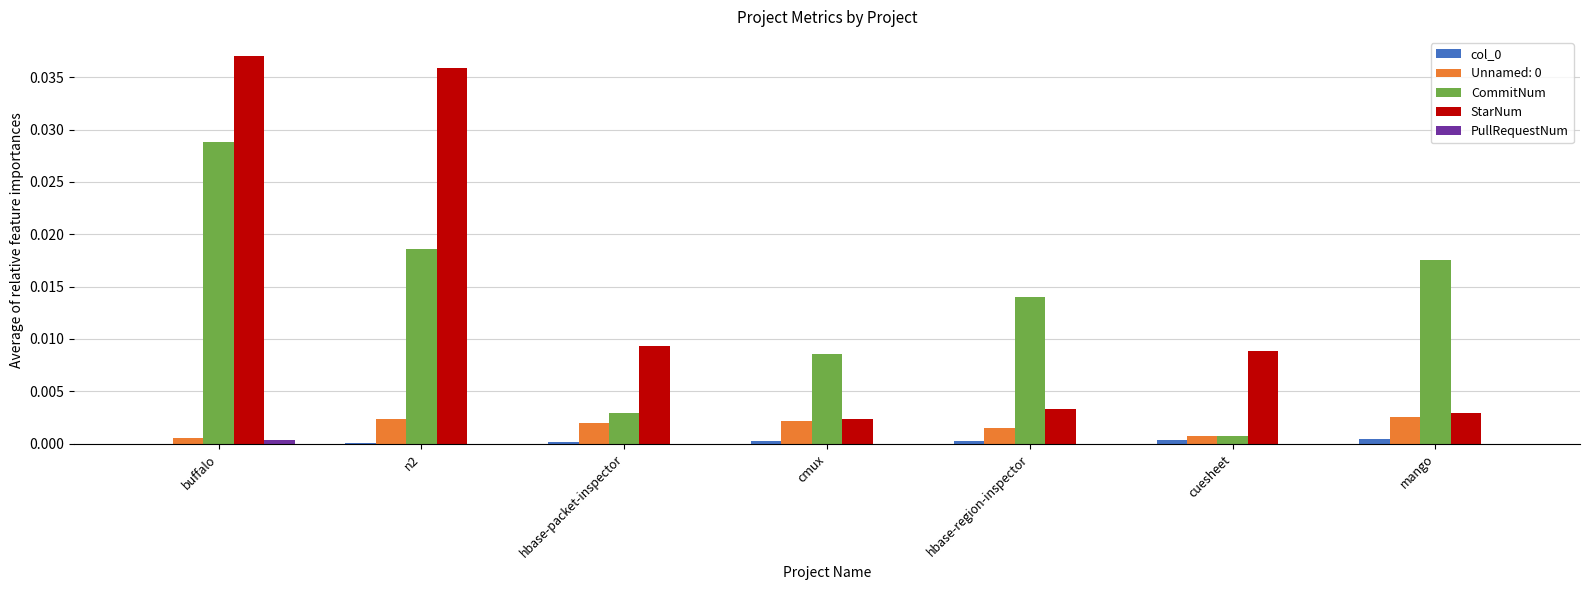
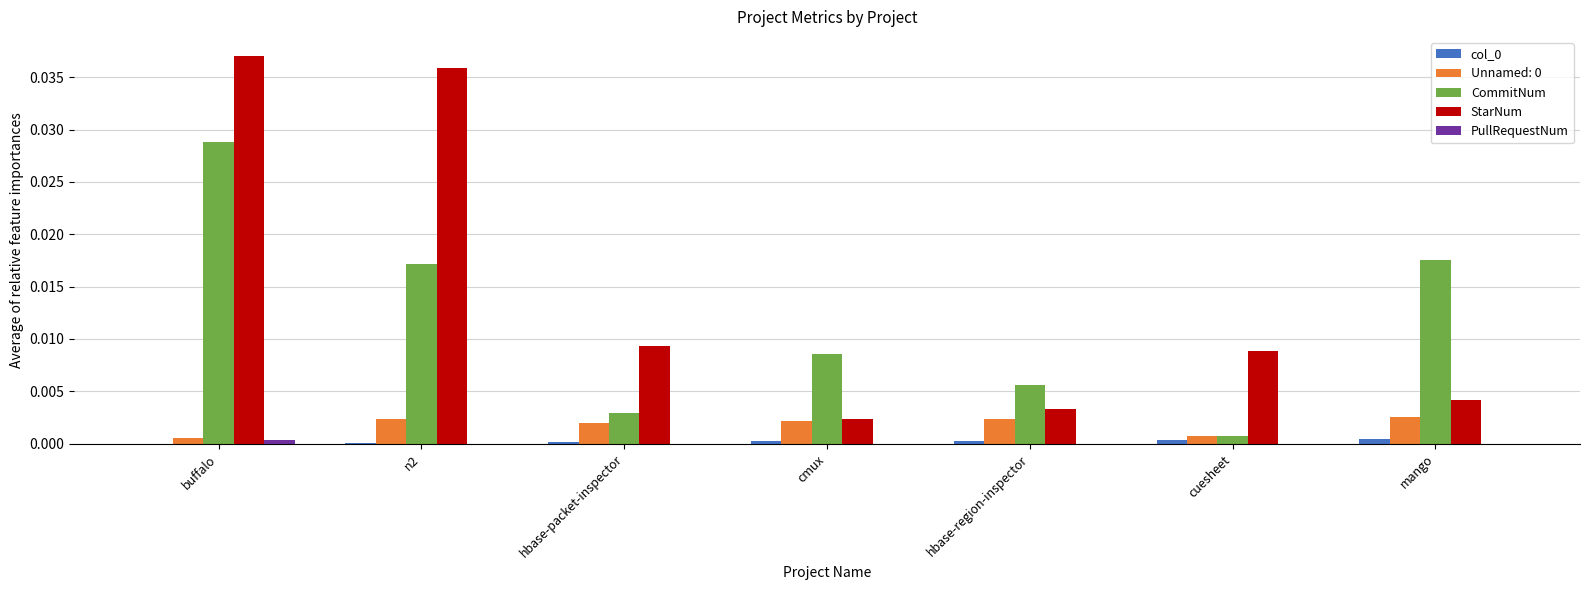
CommitNum, n2: 0.0186 -> 0.0172
Unnamed: 0, hbase-region-inspector: 0.0015 -> 0.0024
CommitNum, hbase-region-inspector: 0.0140 -> 0.0056
StarNum, mango: 0.0030 -> 0.0042
